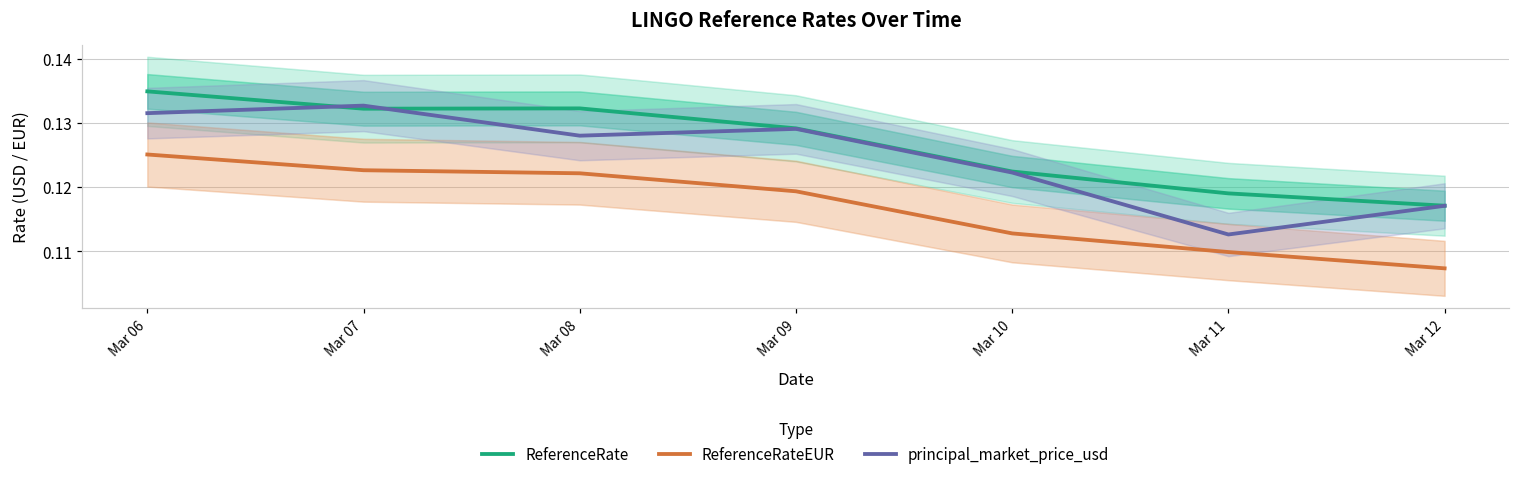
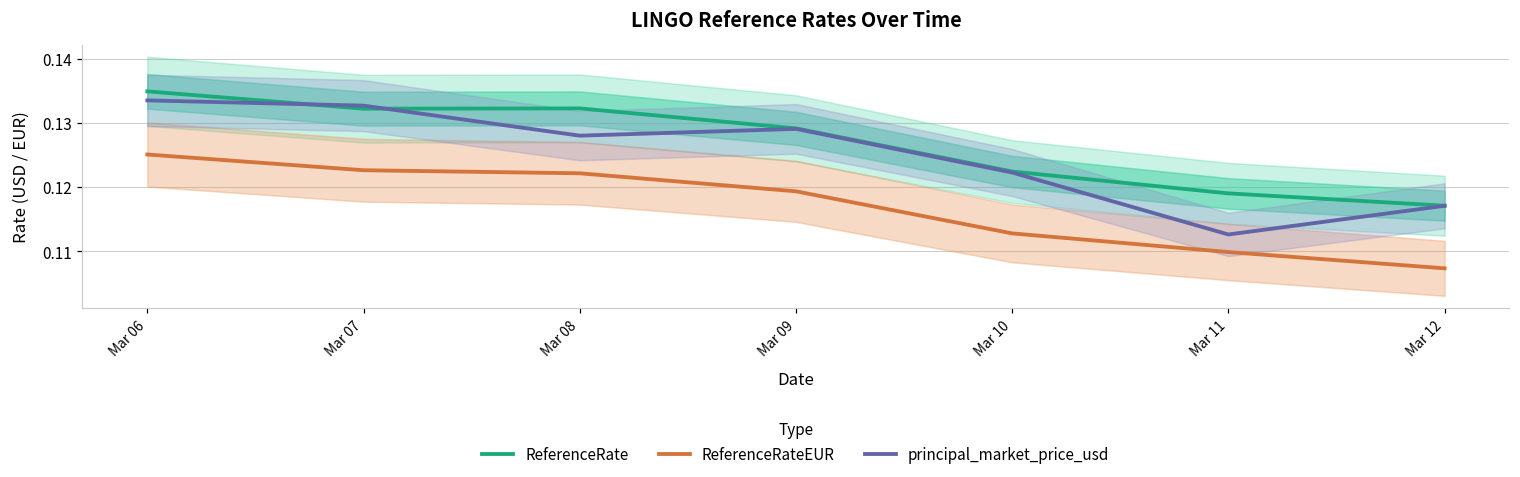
principal_market_price_usd, Mar 06: 0.132 -> 0.134
